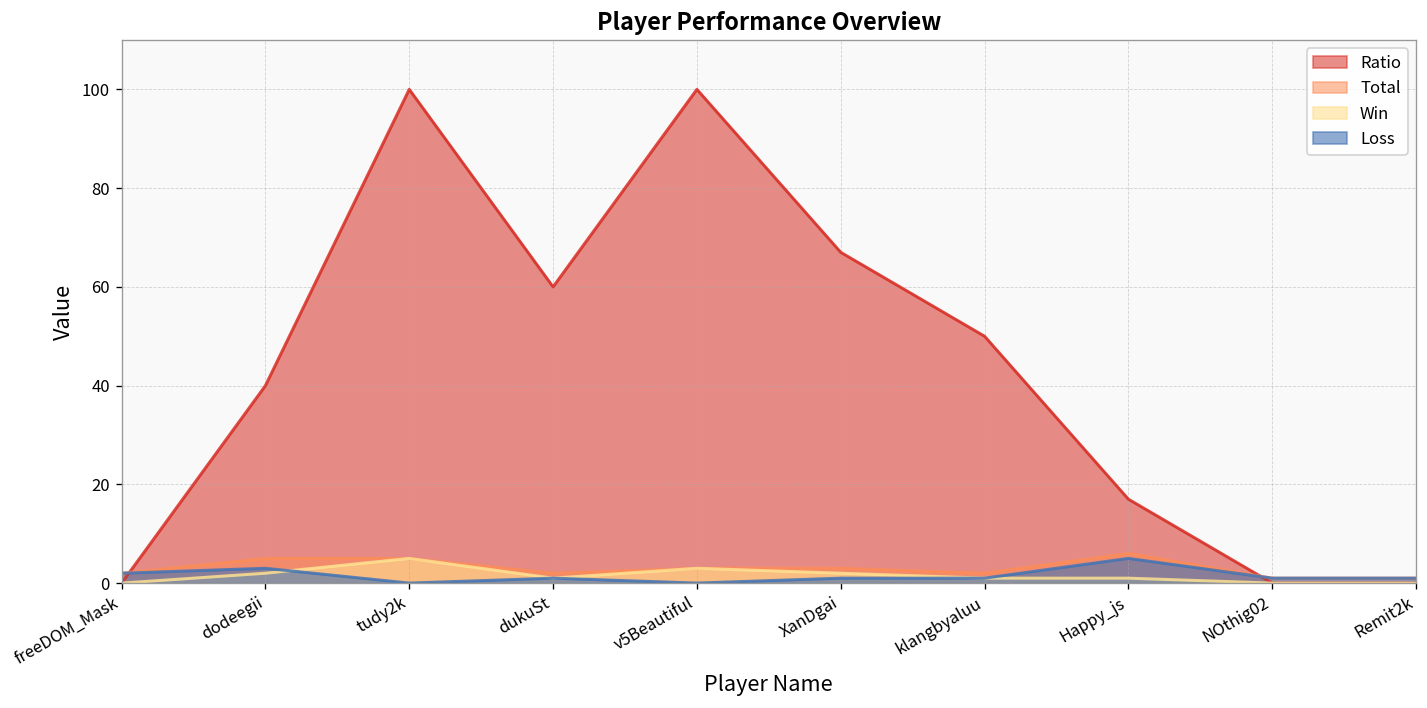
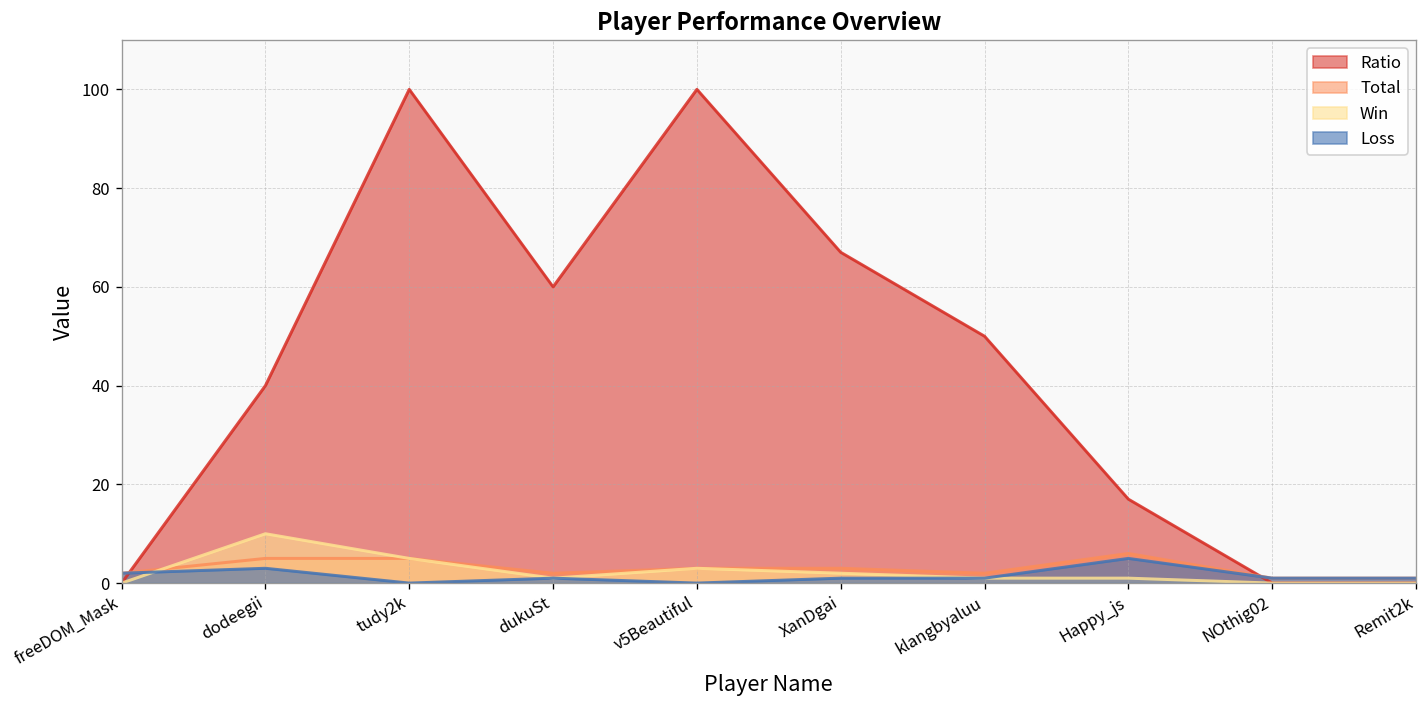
Win, dodeegii: 2 -> 10
